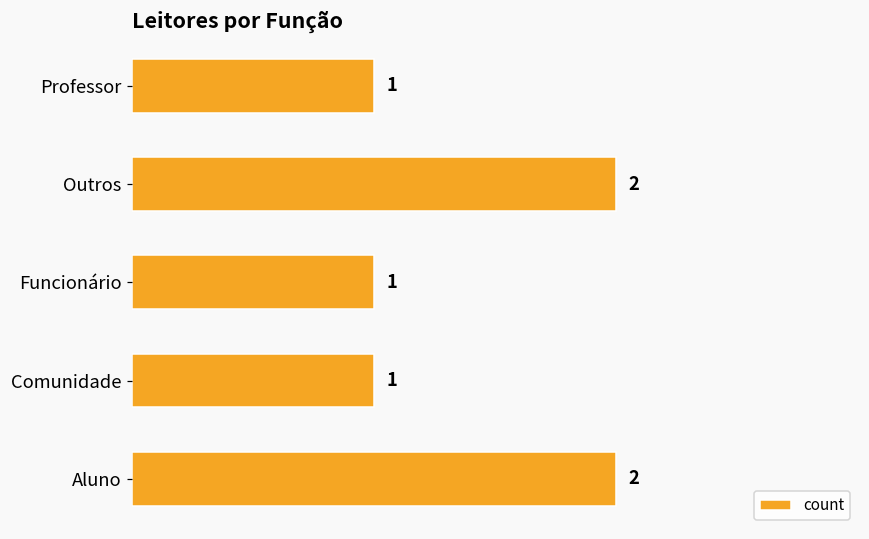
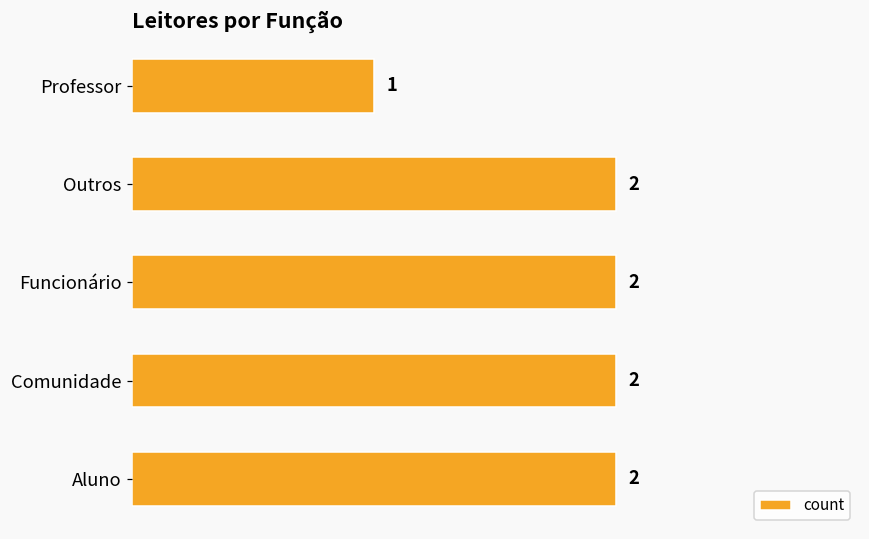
Funcionário: 1 -> 2
Comunidade: 1 -> 2
